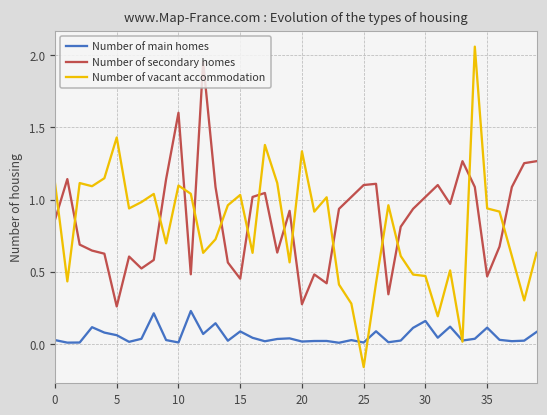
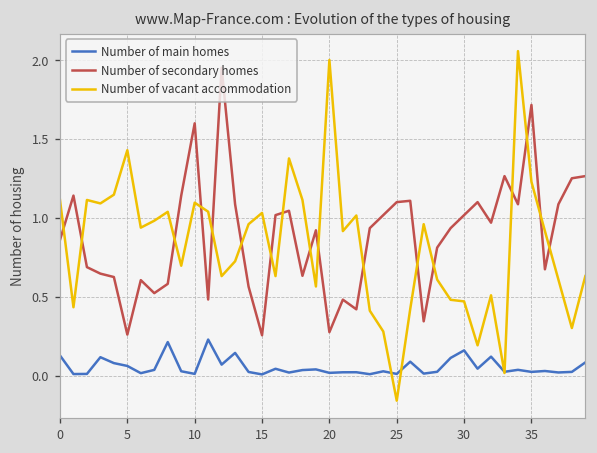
Number of main homes, 0: 0.03 -> 0.13
Number of main homes, 15: 0.09 -> 0.01
Number of secondary homes, 15: 0.45 -> 0.26
Number of vacant accommodation, 20: 1.33 -> 2.00
Number of main homes, 35: 0.11 -> 0.02
Number of secondary homes, 35: 0.47 -> 1.72
Number of vacant accommodation, 35: 0.94 -> 1.23
